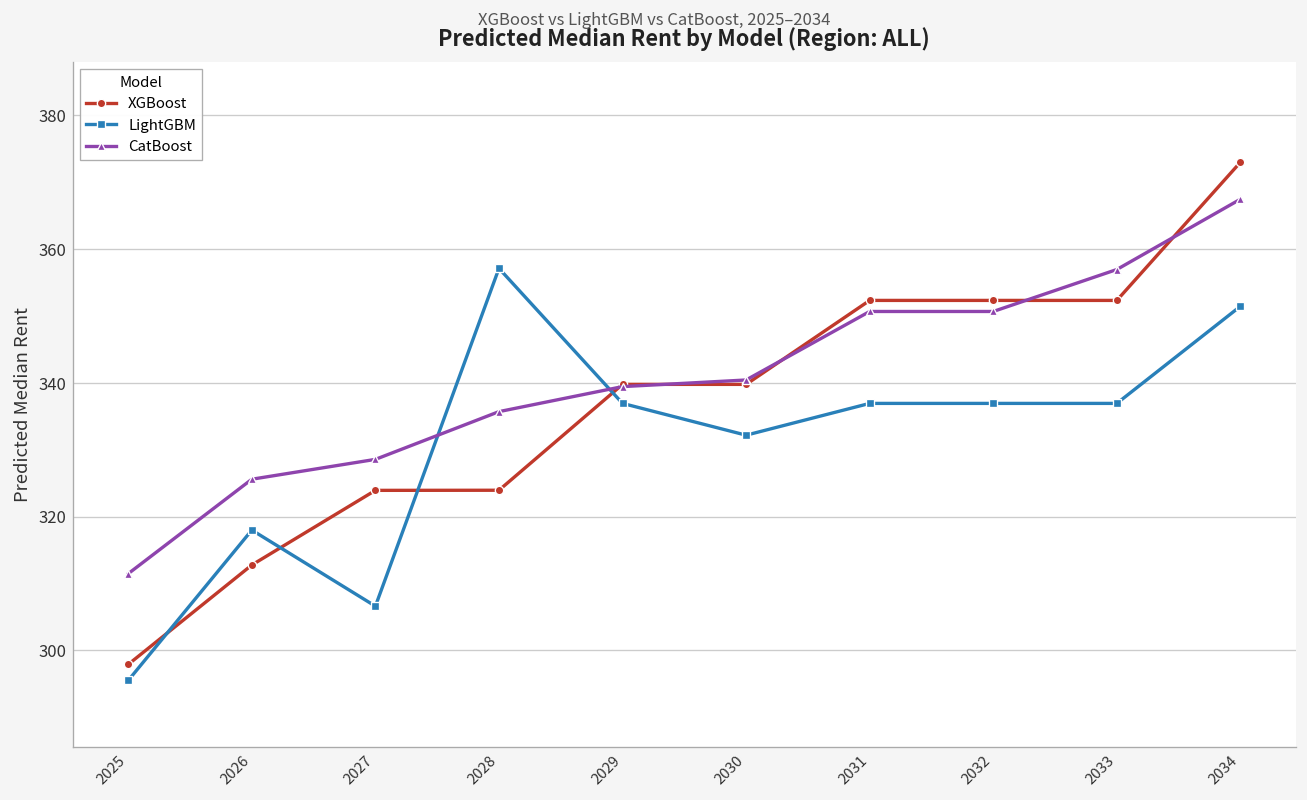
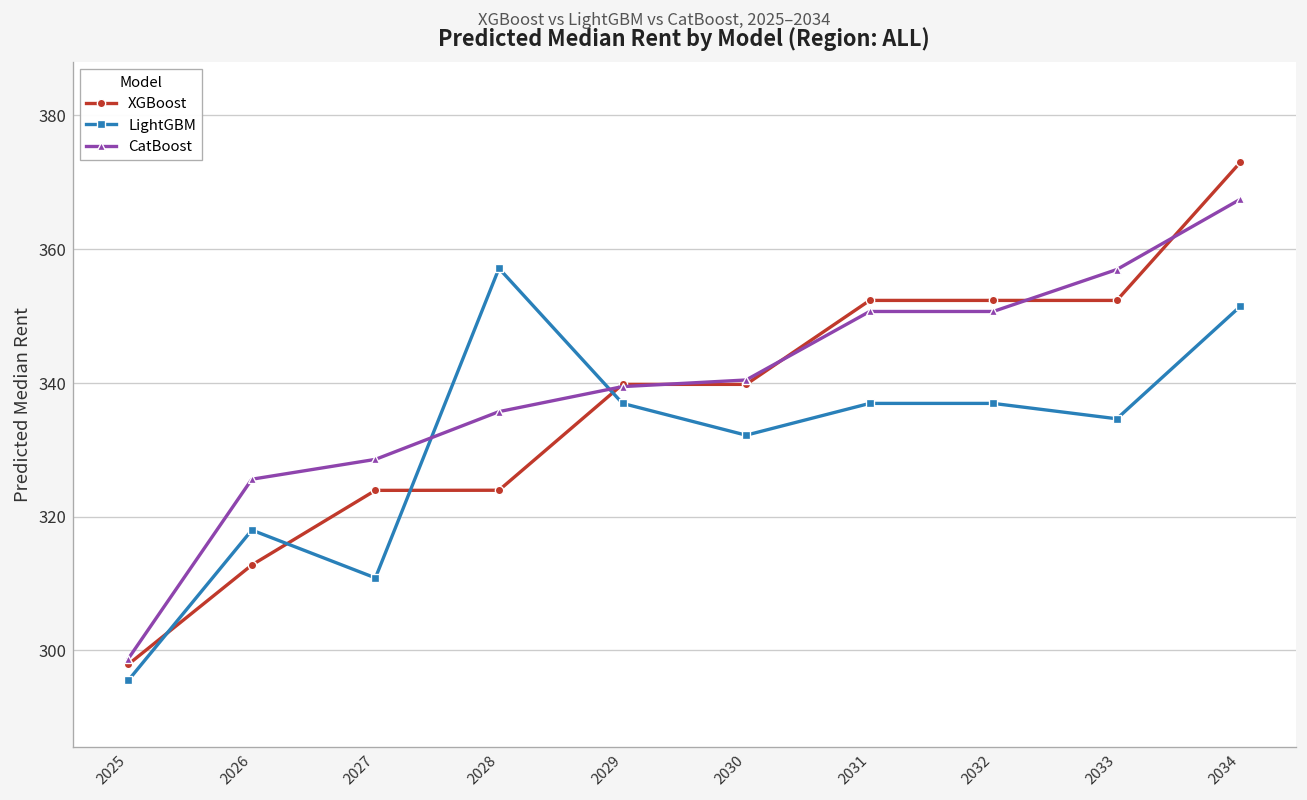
CatBoost, 2025: 311 -> 299
LightGBM, 2027: 307 -> 311
LightGBM, 2033: 337 -> 335
